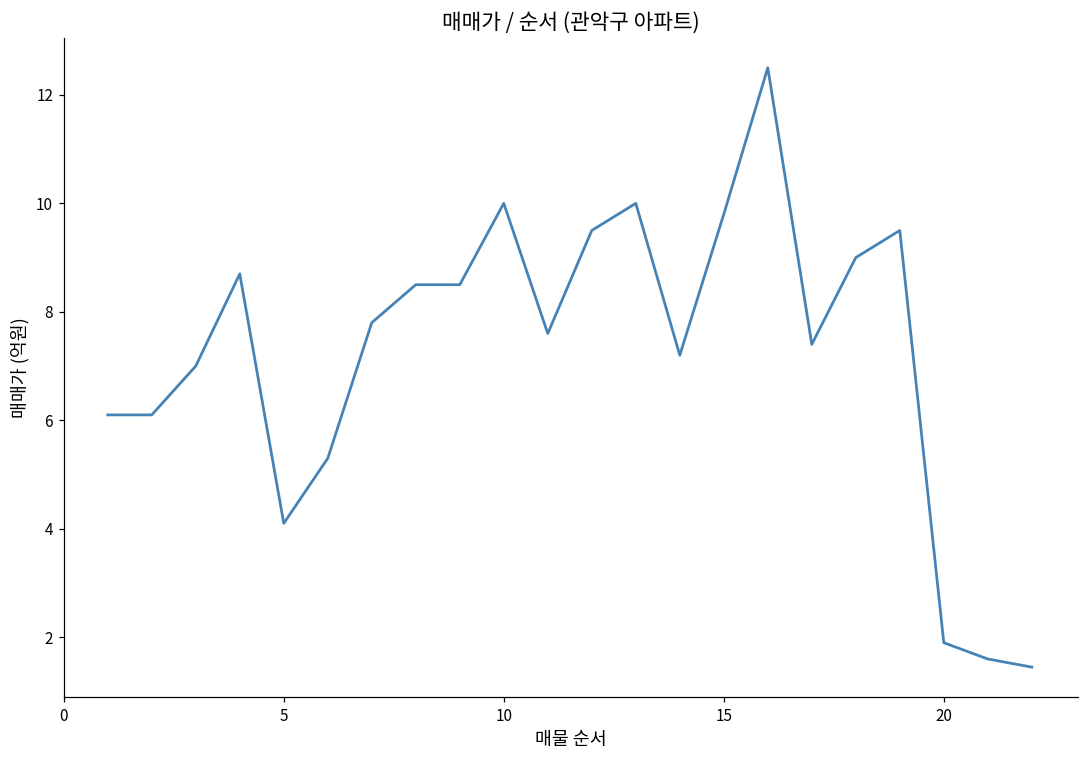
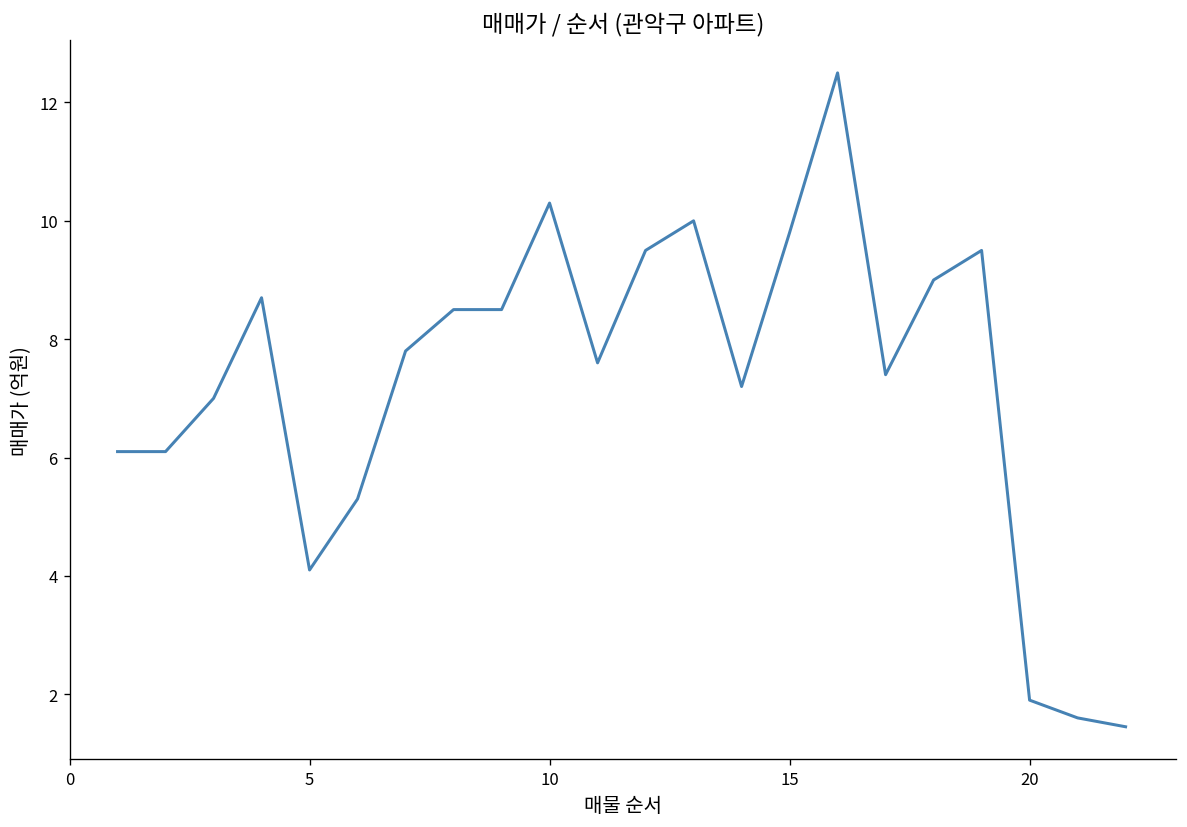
10: 10.0 -> 10.3
